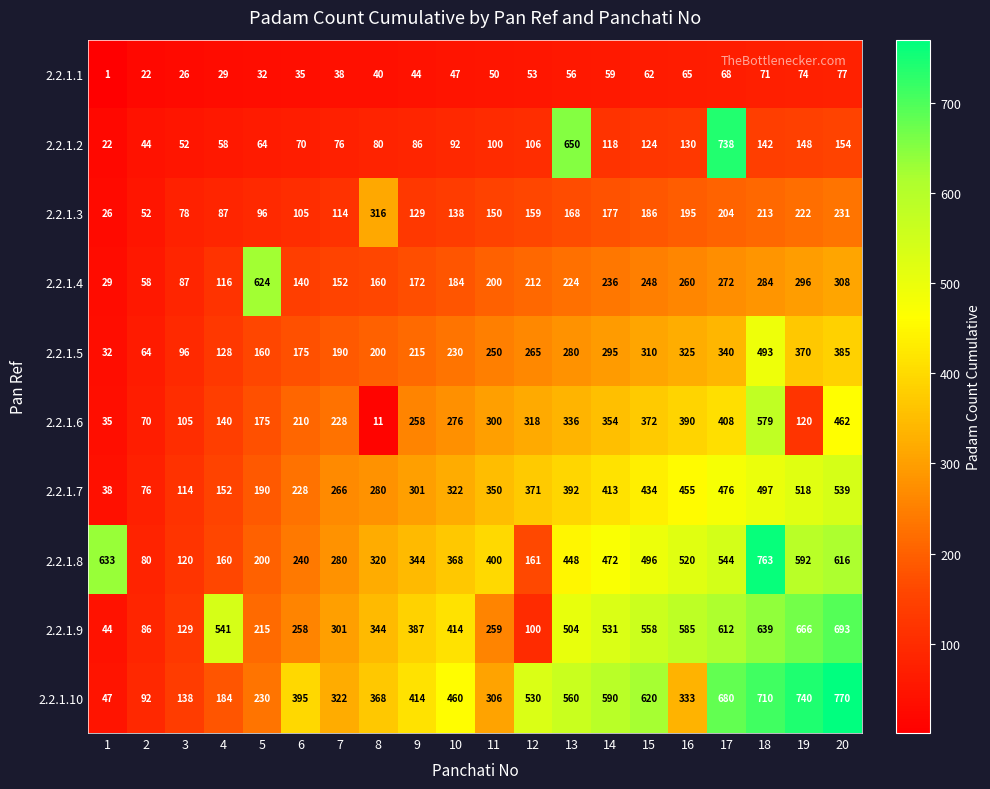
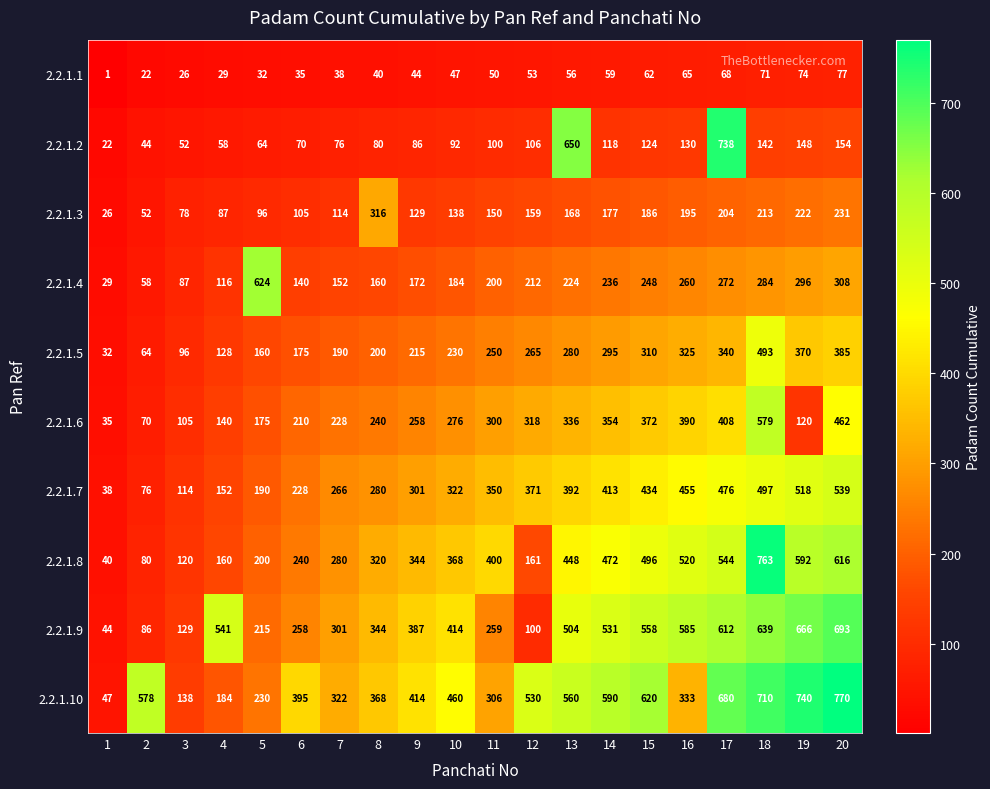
2.2.1.6, 8: 11 -> 240
2.2.1.8, 1: 633 -> 40
2.2.1.10, 2: 92 -> 578
